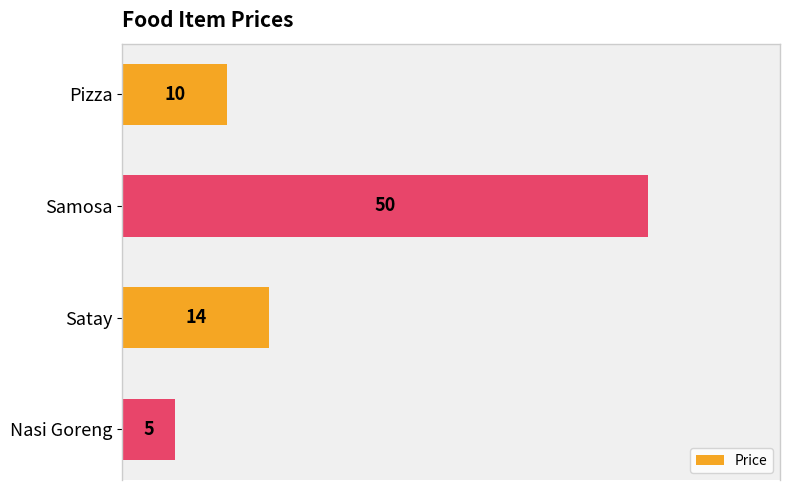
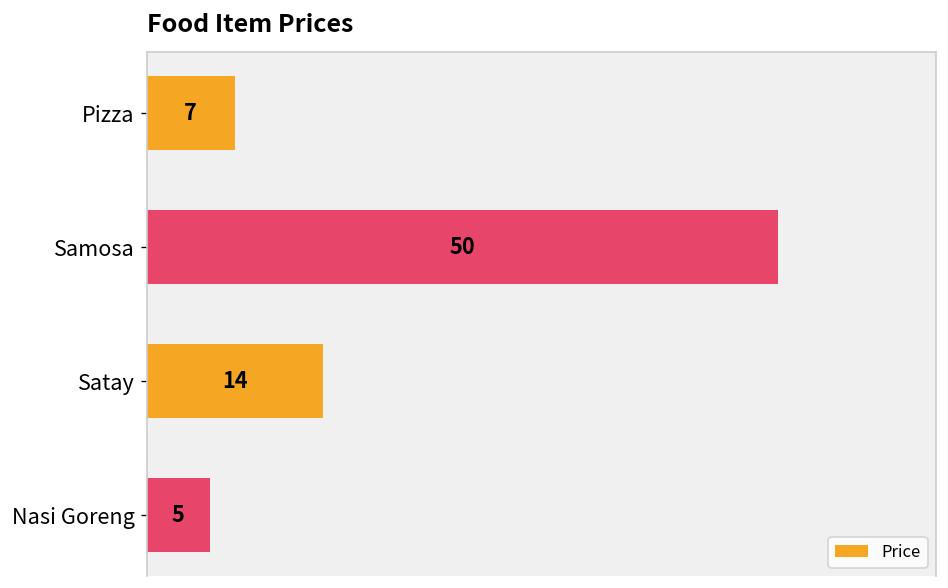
Pizza: 10 -> 7
